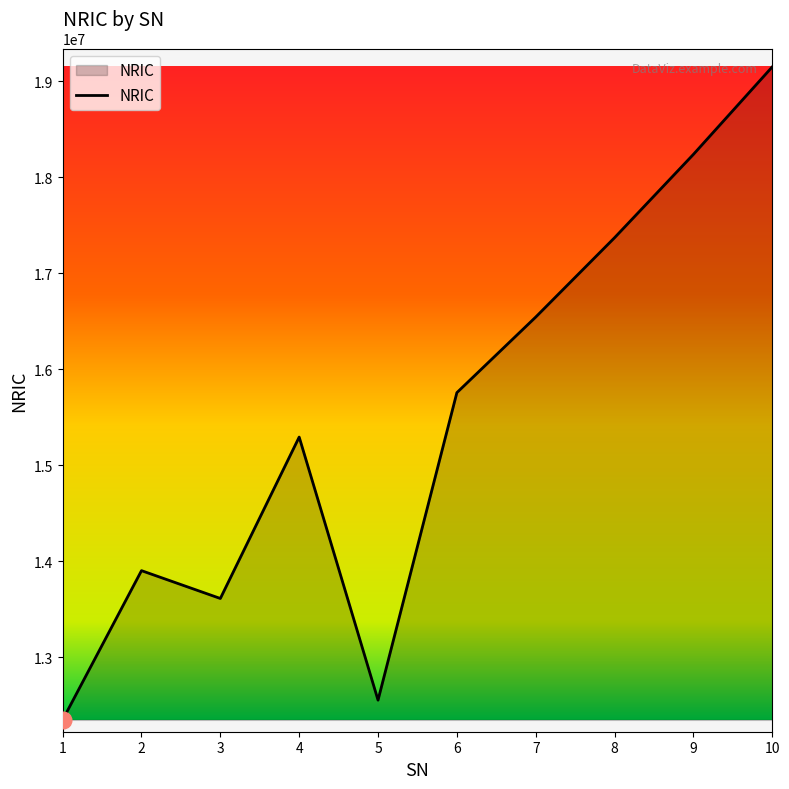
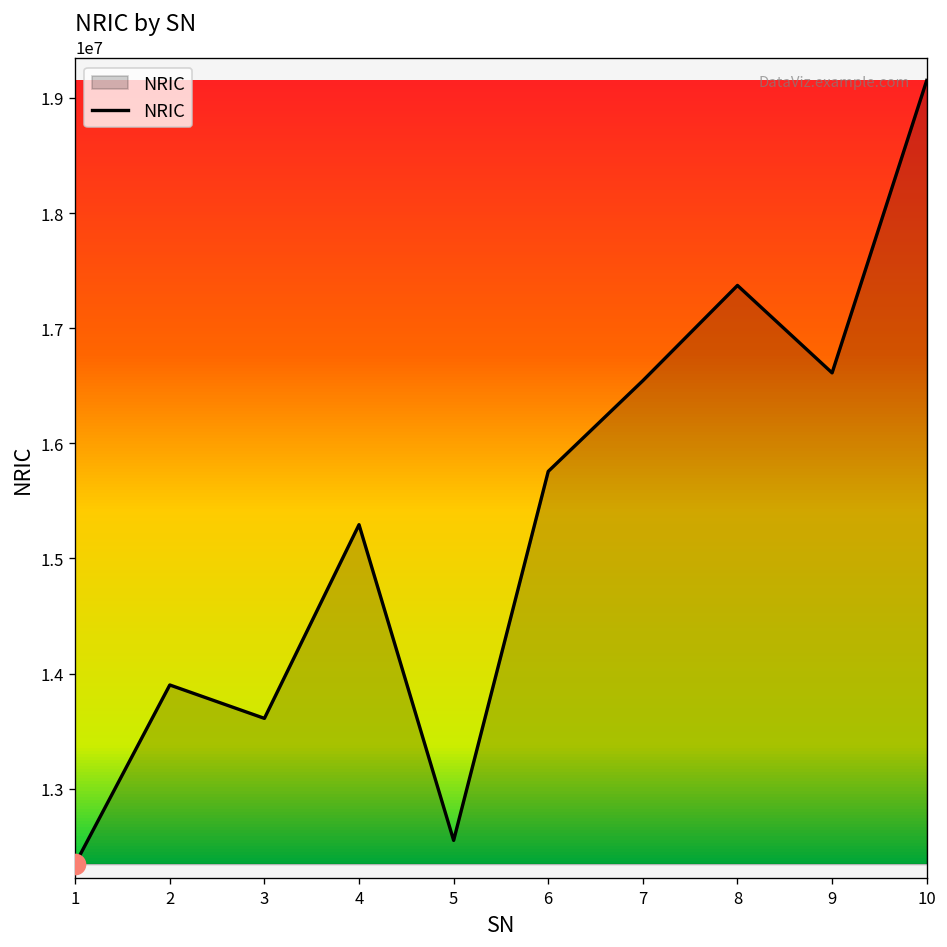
NRIC, 9: 18200000 -> 16600000
